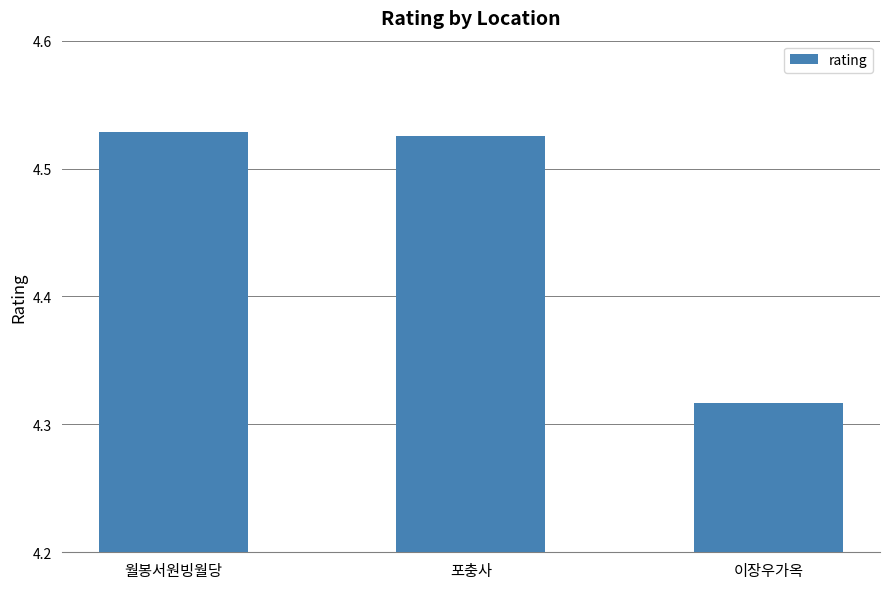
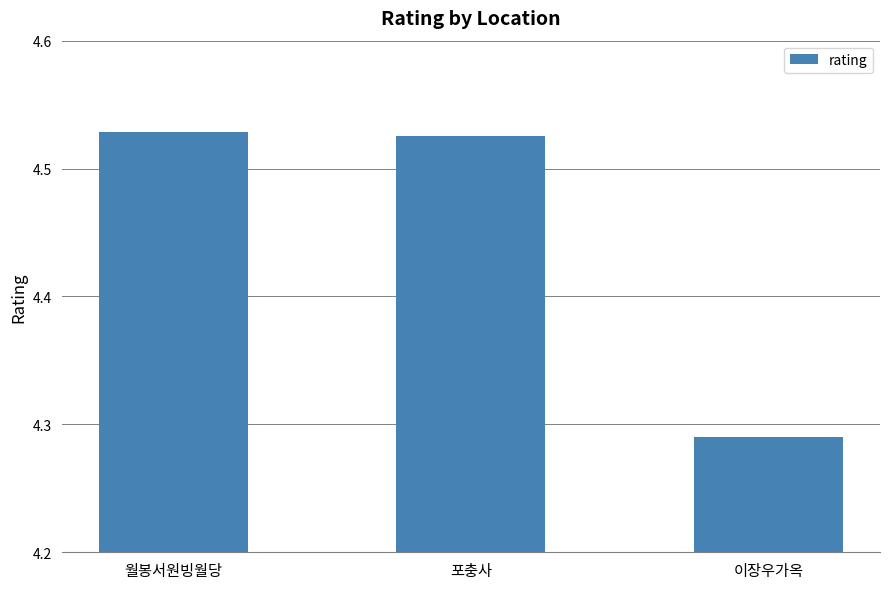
이장우가옥: 4.317 -> 4.290
